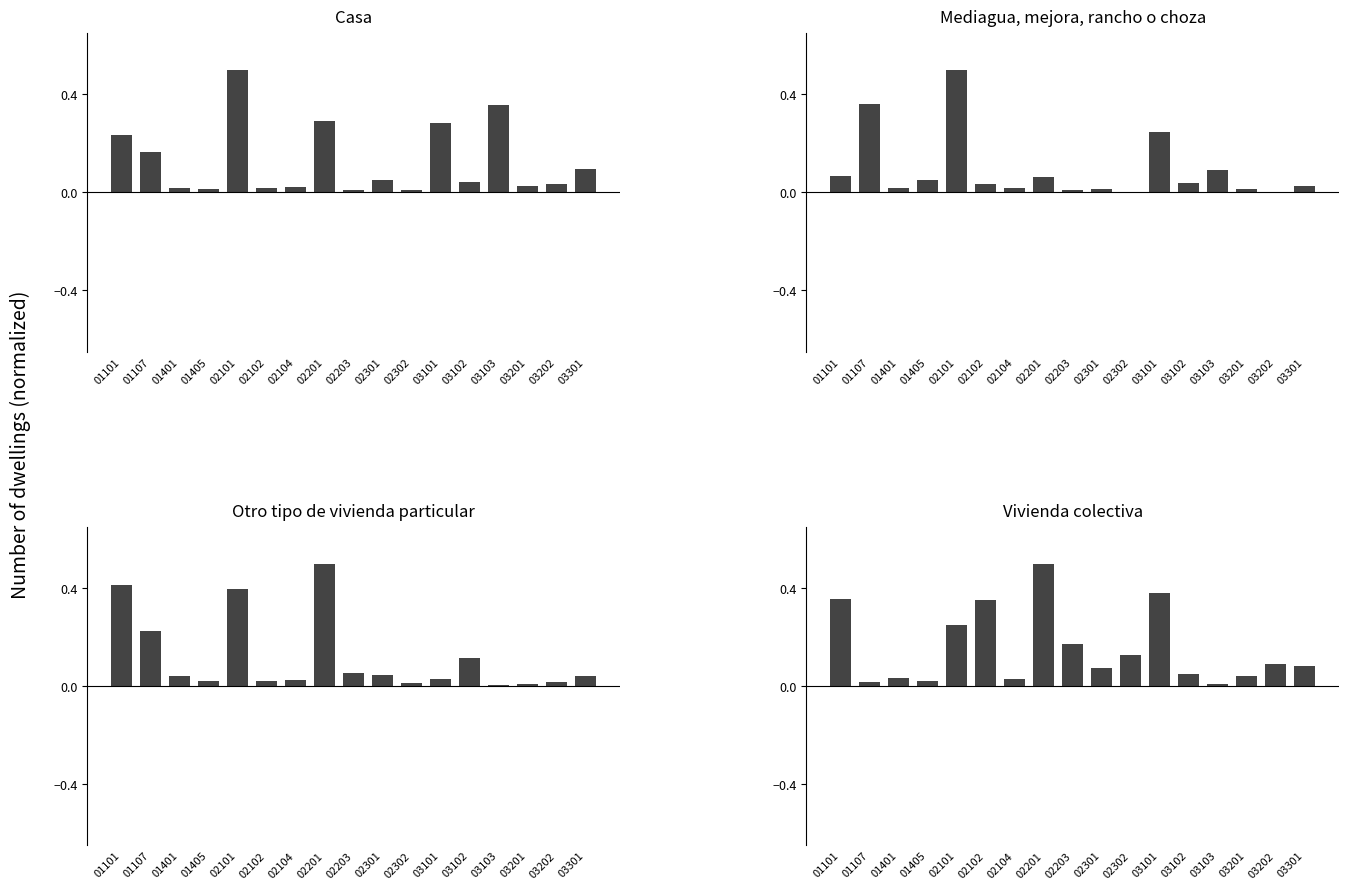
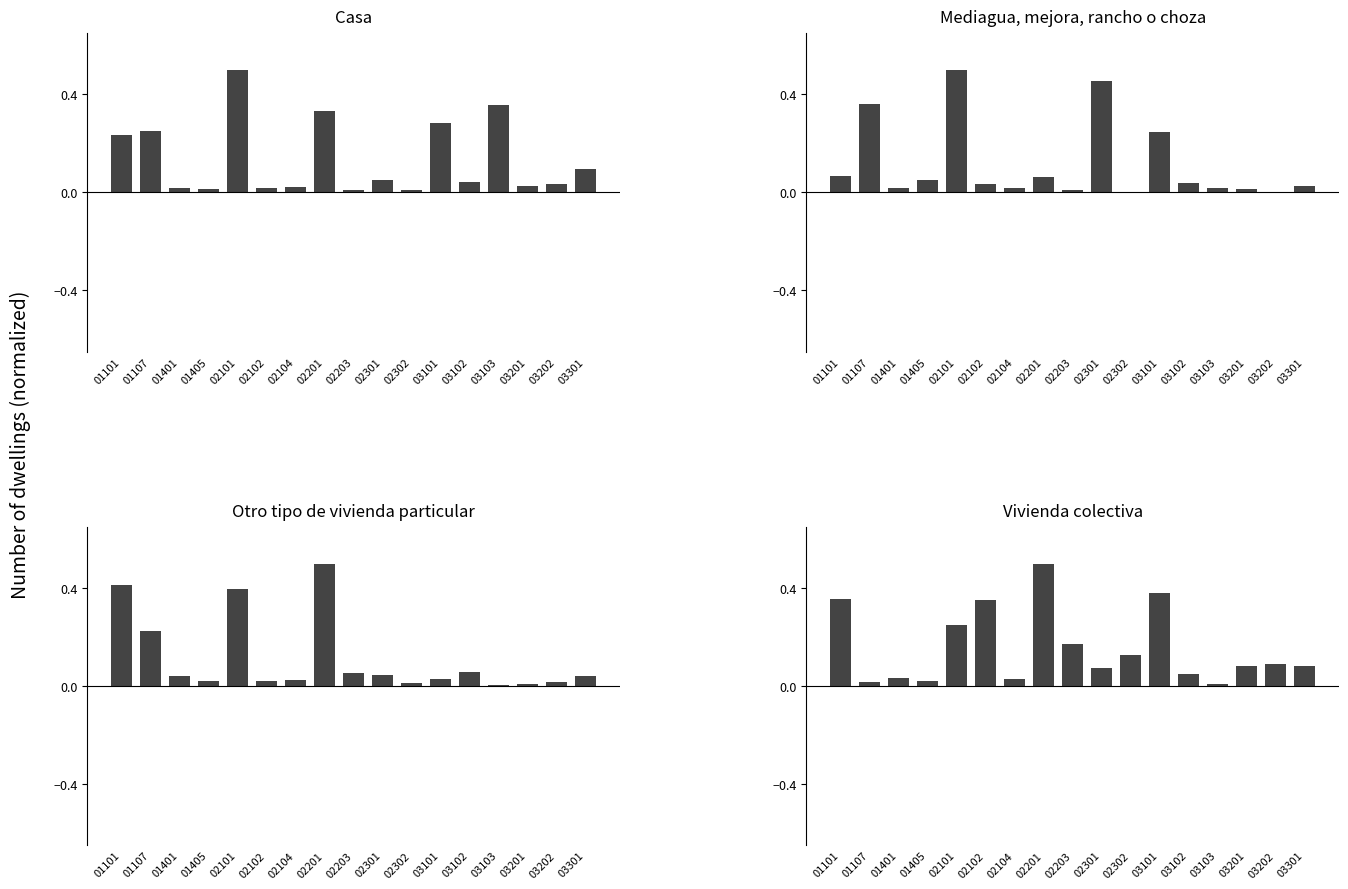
Casa, 01107: 0.17 -> 0.25
Casa, 02201: 0.29 -> 0.33
Mediagua, mejora, rancho o choza, 02301: 0.01 -> 0.45
Mediagua, mejora, rancho o choza, 03103: 0.09 -> 0.02
Otro tipo de vivienda particular, 03102: 0.12 -> 0.06
Vivienda colectiva, 03201: 0.04 -> 0.08
